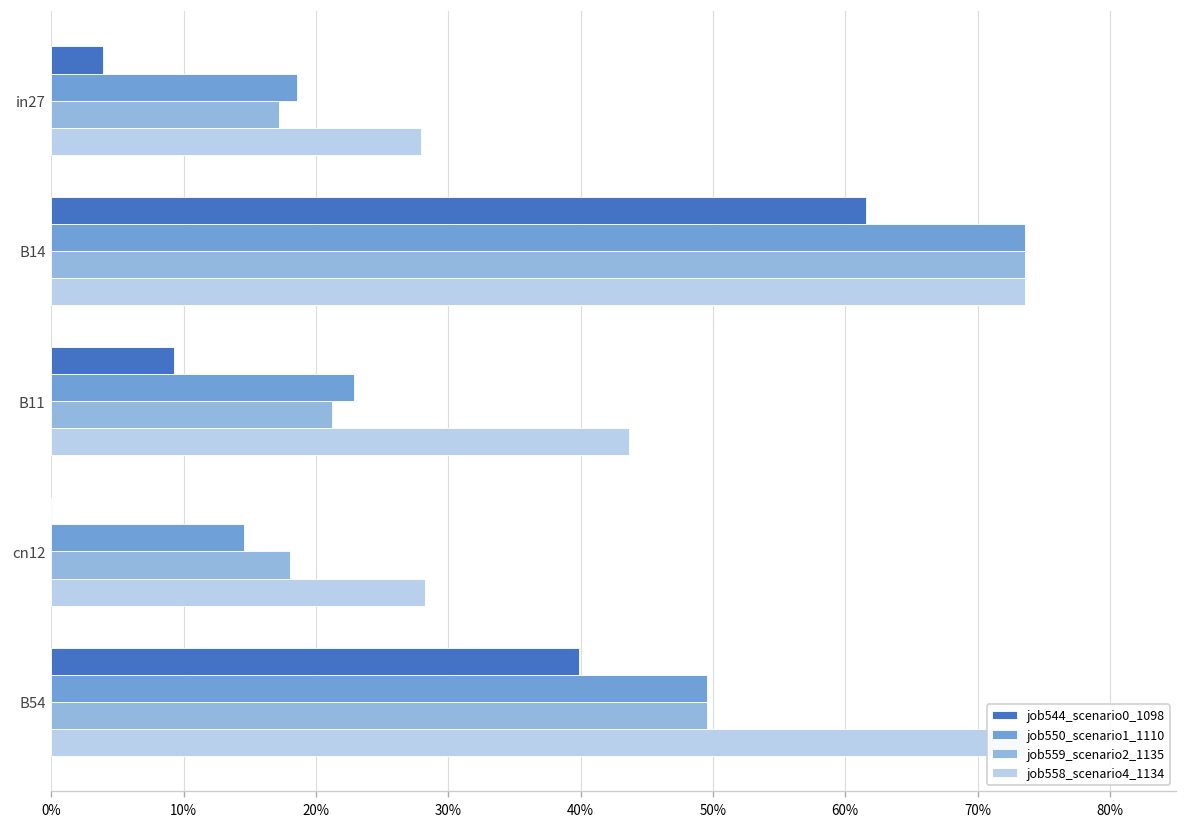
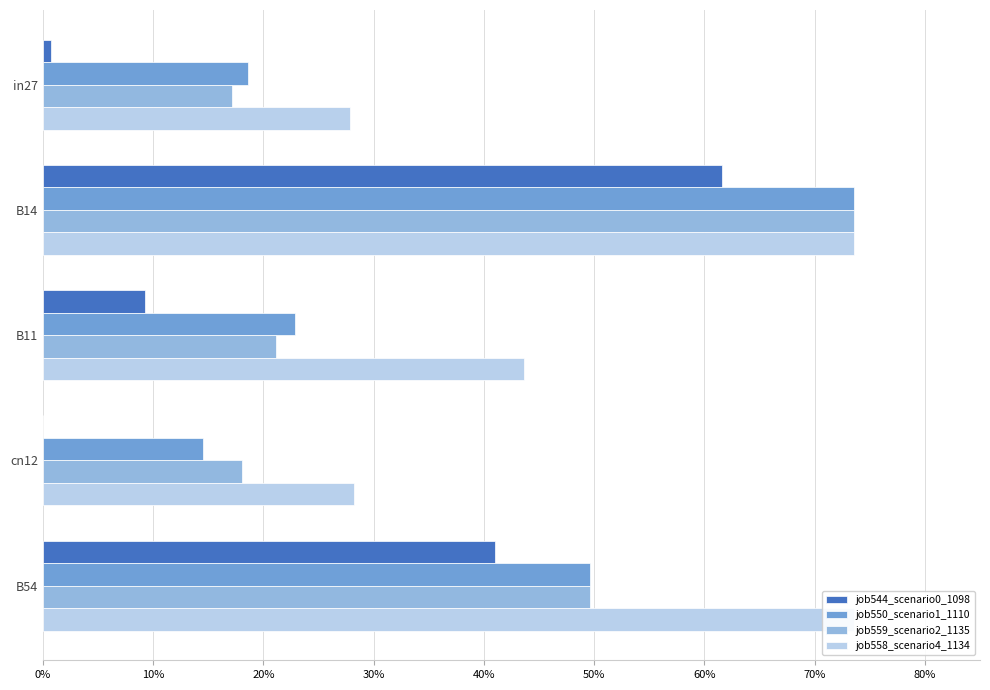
job544_scenario0_1098, in27: 3.9% -> 0.8%
job544_scenario0_1098, B54: 39.9% -> 41.0%
